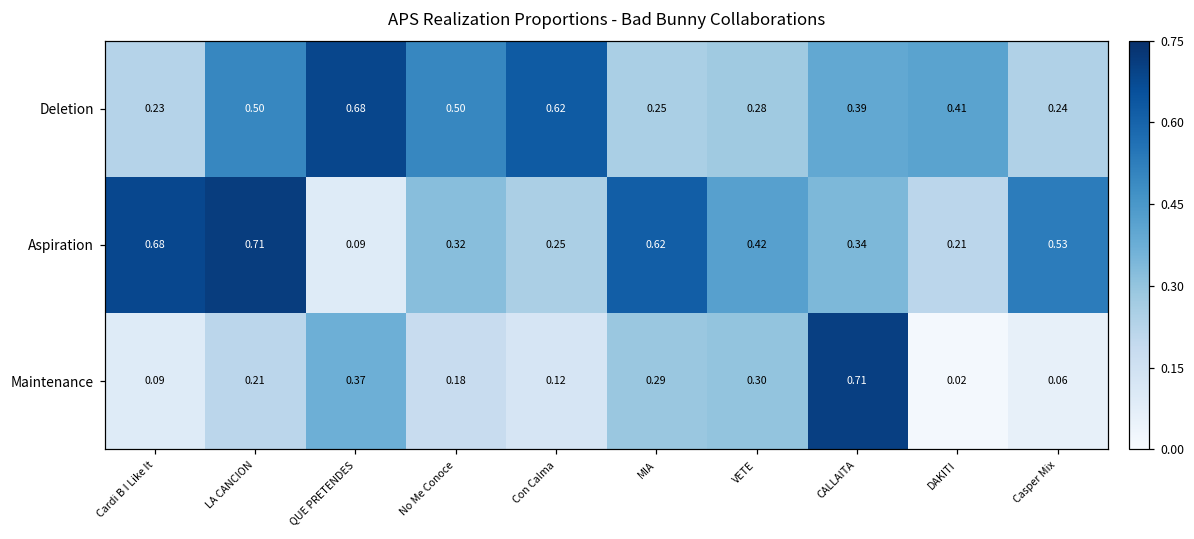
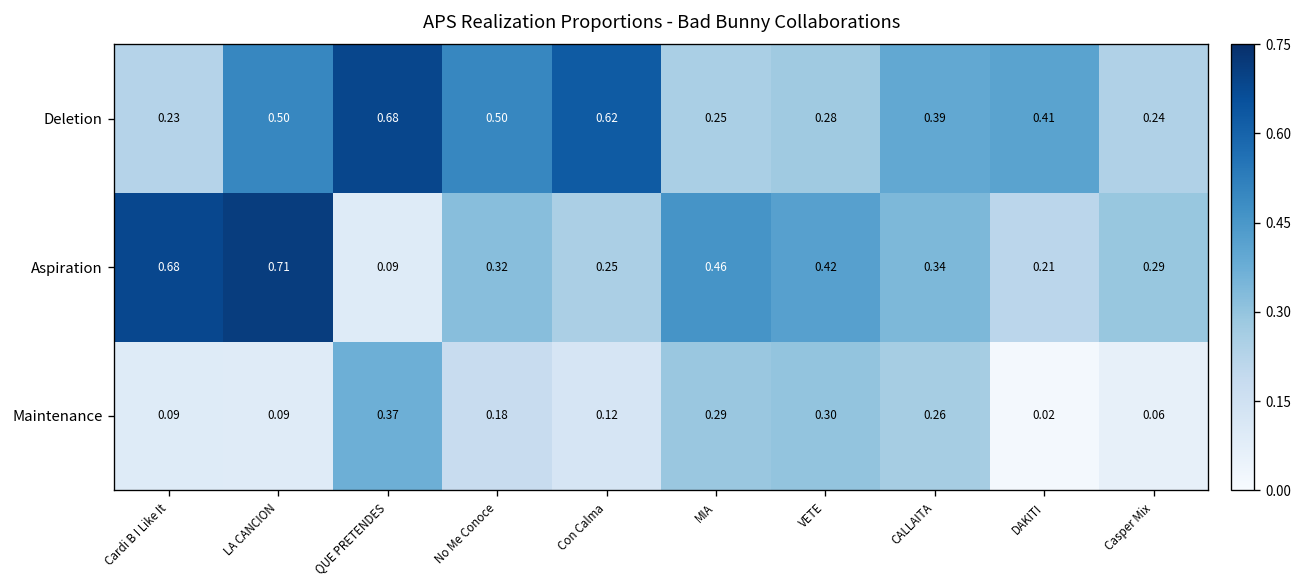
Aspiration, MIA: 0.62 -> 0.46
Aspiration, Casper Mix: 0.53 -> 0.29
Maintenance, LA CANCION: 0.21 -> 0.09
Maintenance, CALLAITA: 0.71 -> 0.26
